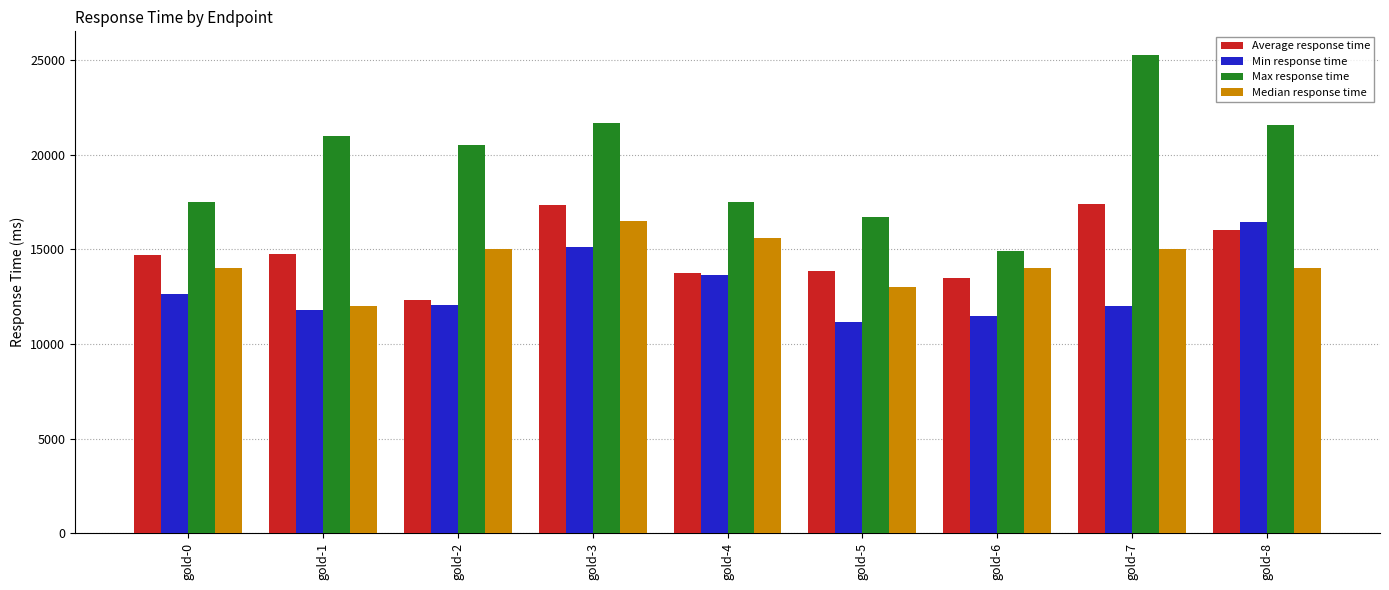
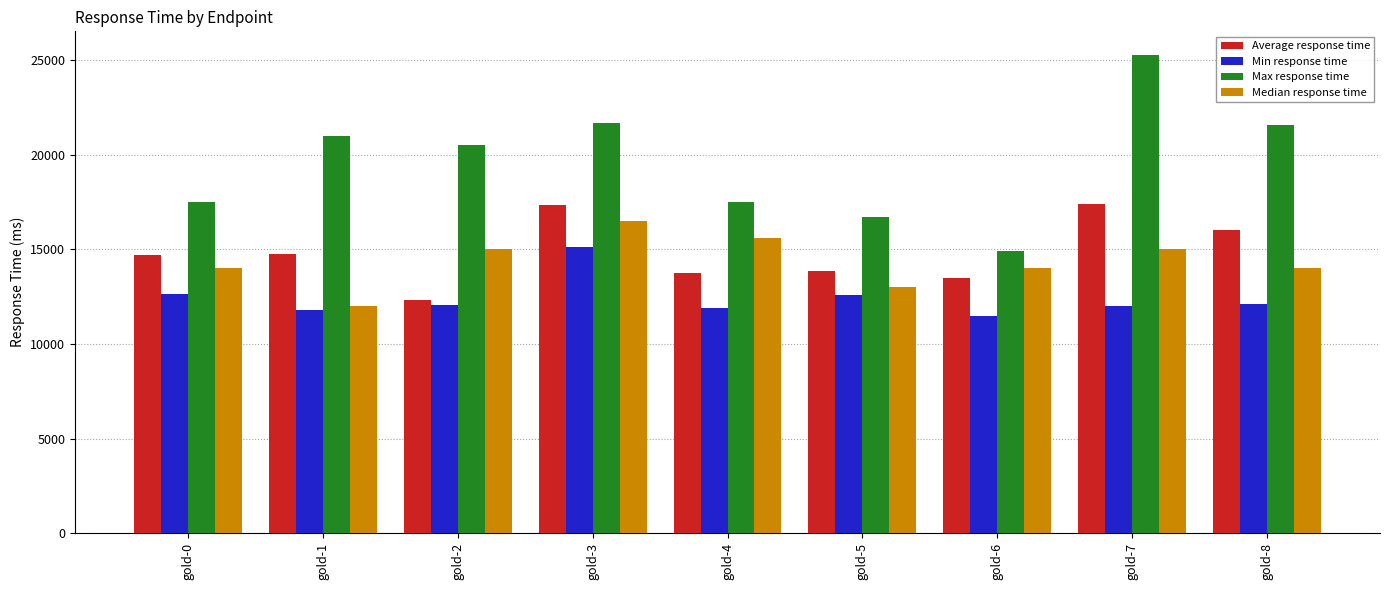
Min response time, gold-4: 13600 -> 11900
Min response time, gold-5: 11200 -> 12600
Min response time, gold-8: 16500 -> 12100
